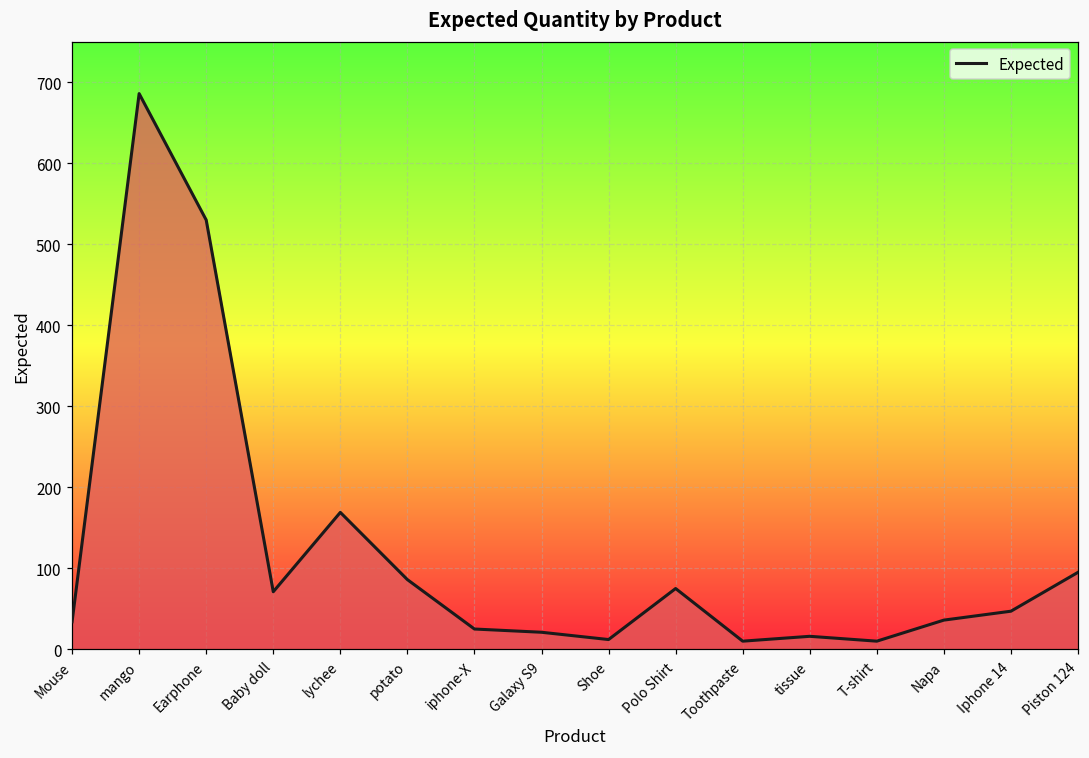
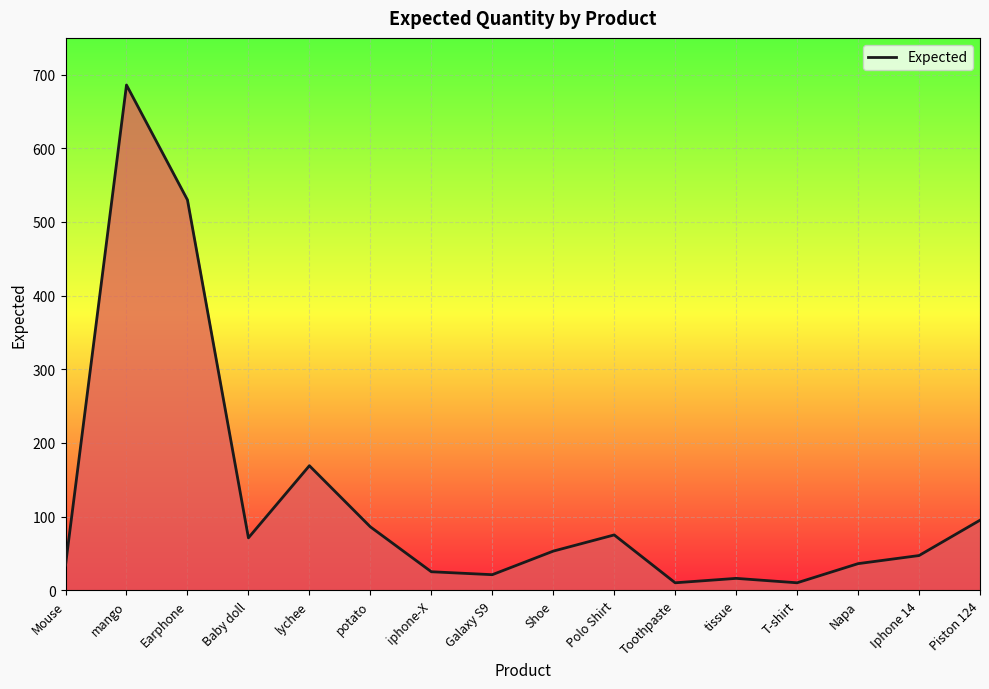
Shoe: 10 -> 50
